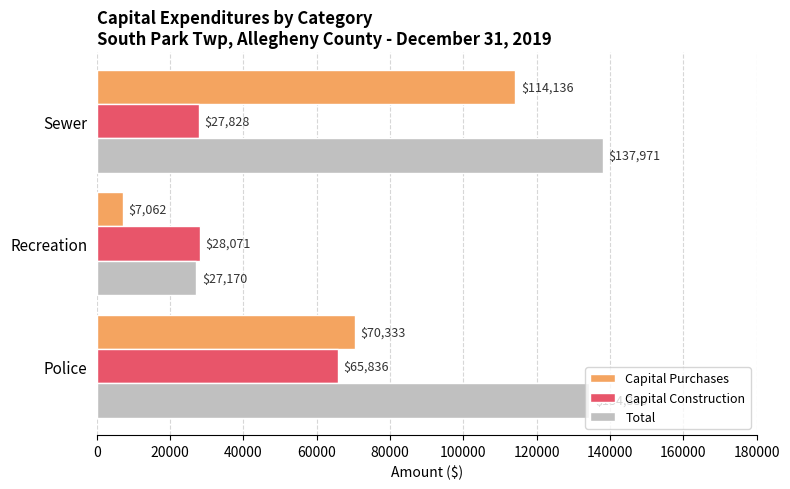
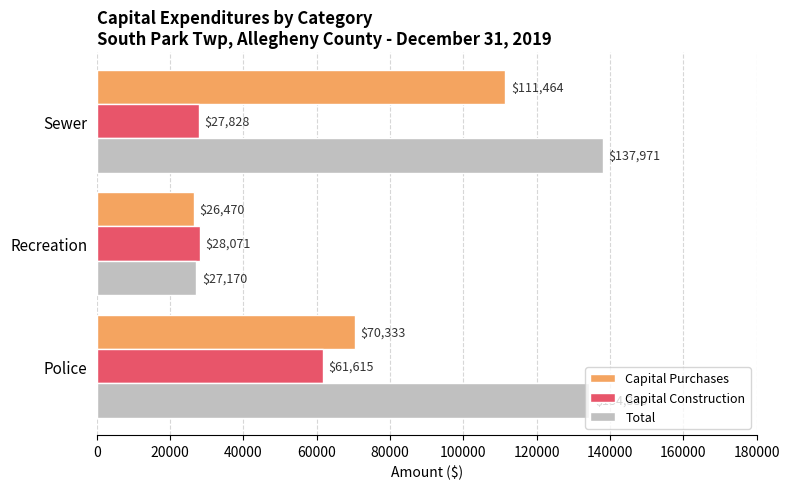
Capital Purchases, Sewer: $114,136 -> $111,464
Capital Purchases, Recreation: $7,062 -> $26,470
Capital Construction, Police: $65,836 -> $61,615
